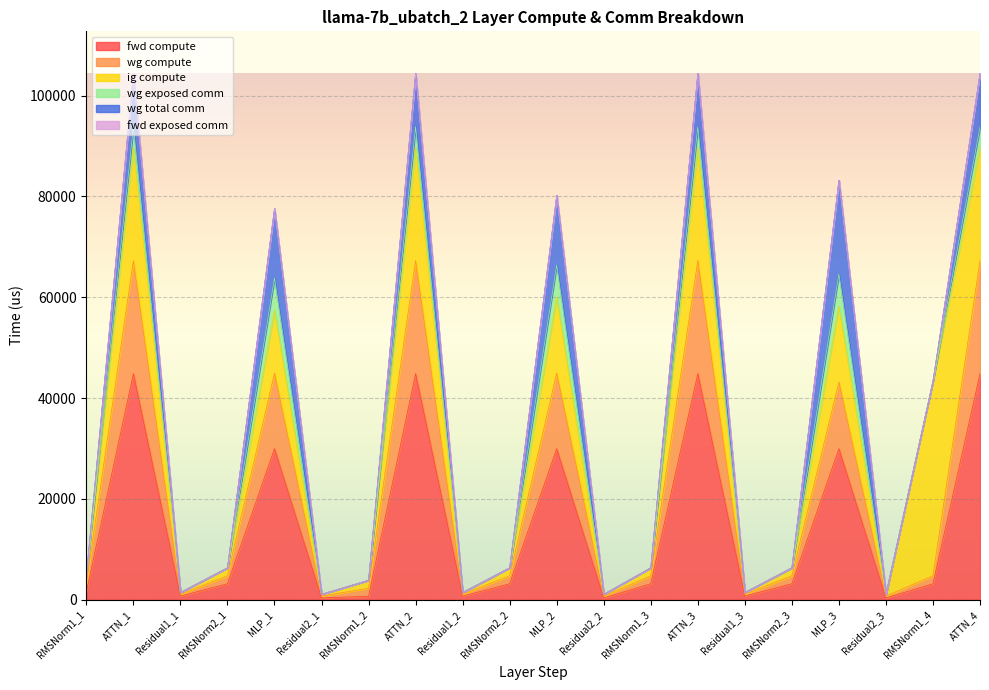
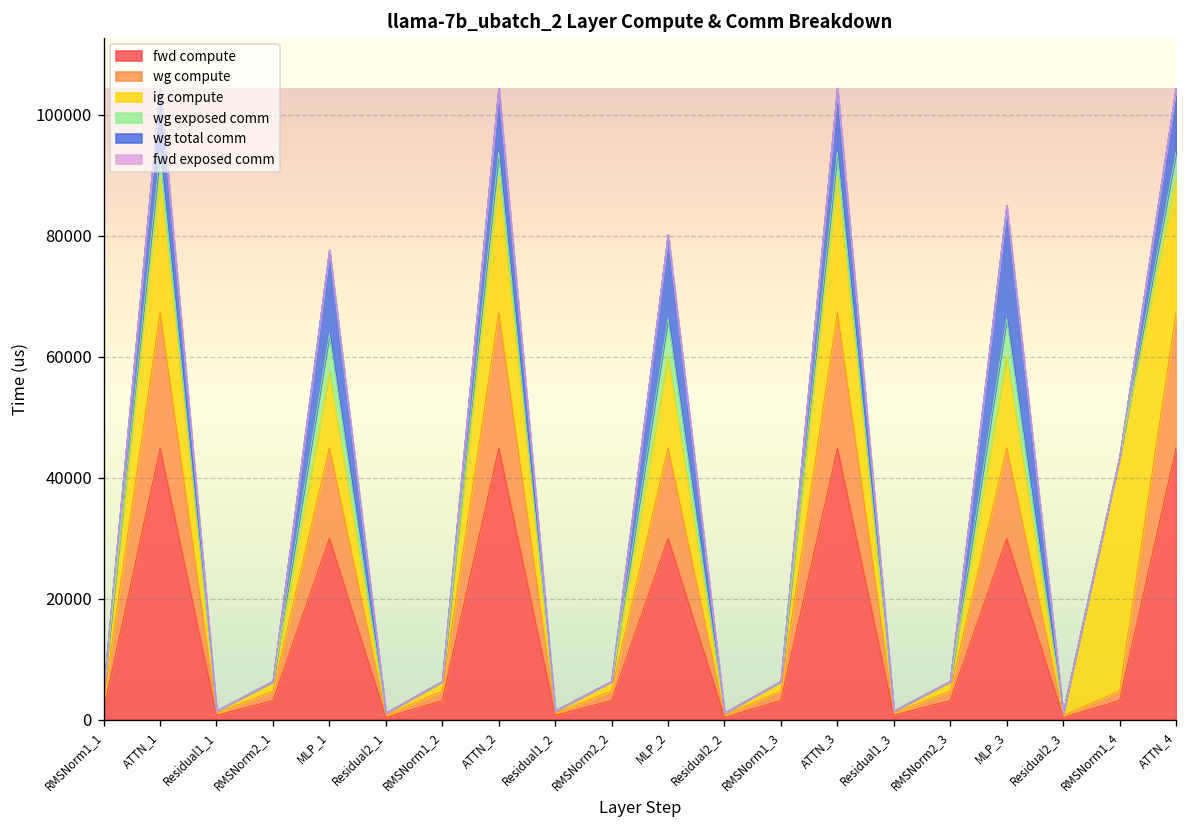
fwd compute, RMSNorm1_2: 1000 -> 3000
wg compute, MLP_3: 13000 -> 15000
